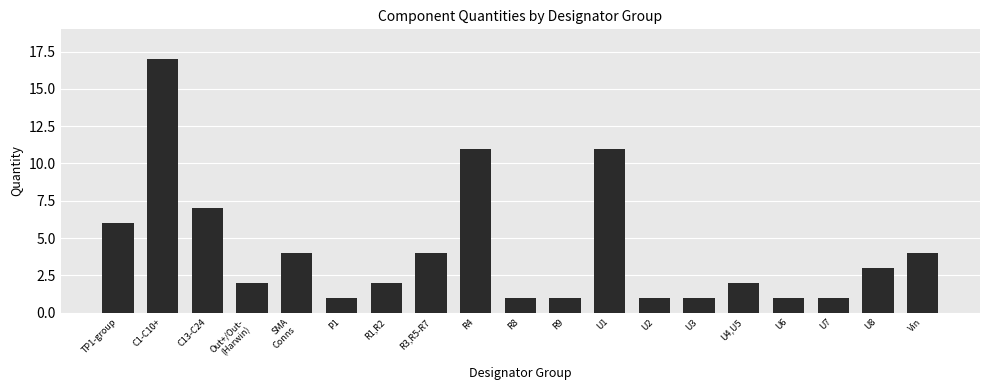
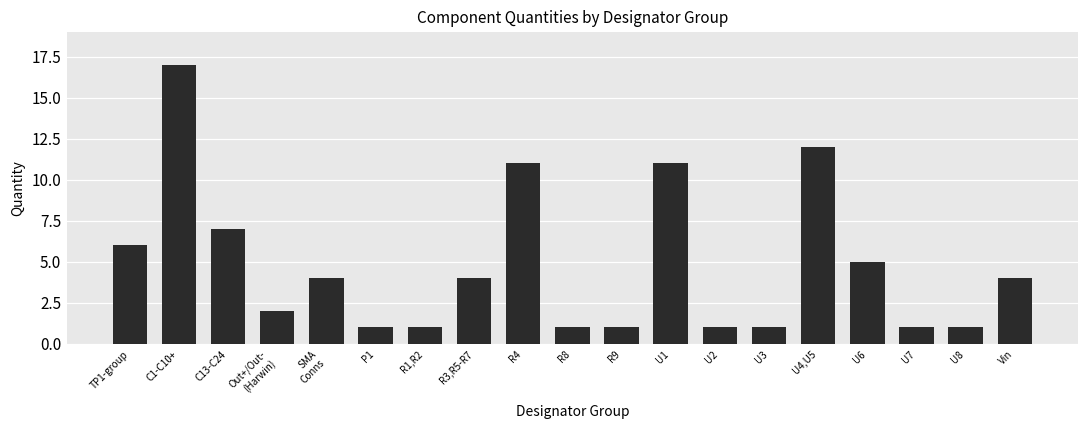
R1,R2: 2 -> 1
U4,U5: 2 -> 12
U6: 1 -> 5
U8: 3 -> 1
